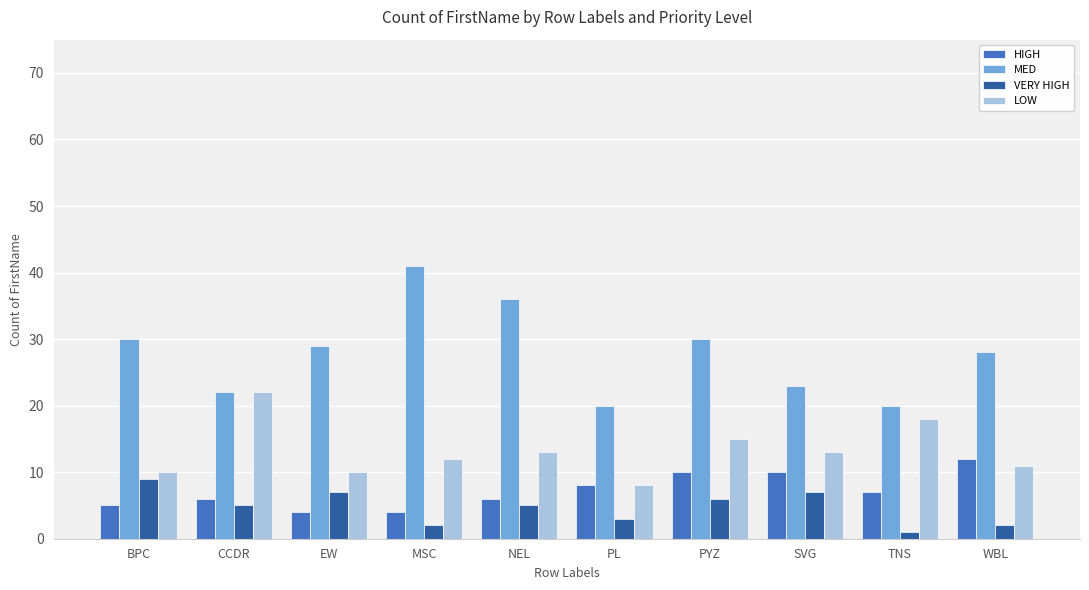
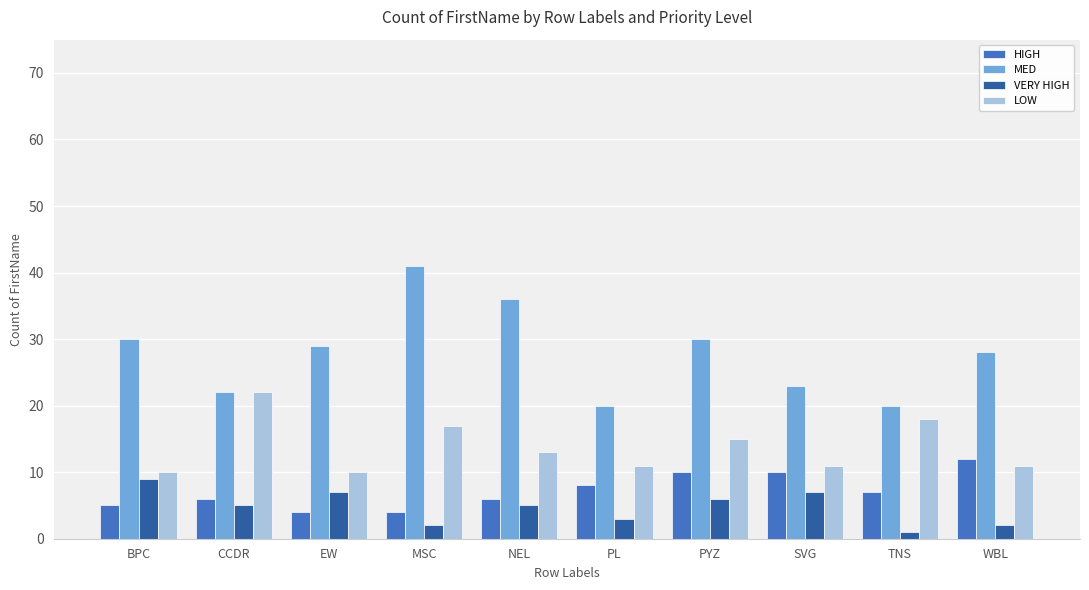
LOW, MSC: 12 -> 17
LOW, PL: 8 -> 11
LOW, SVG: 13 -> 11
